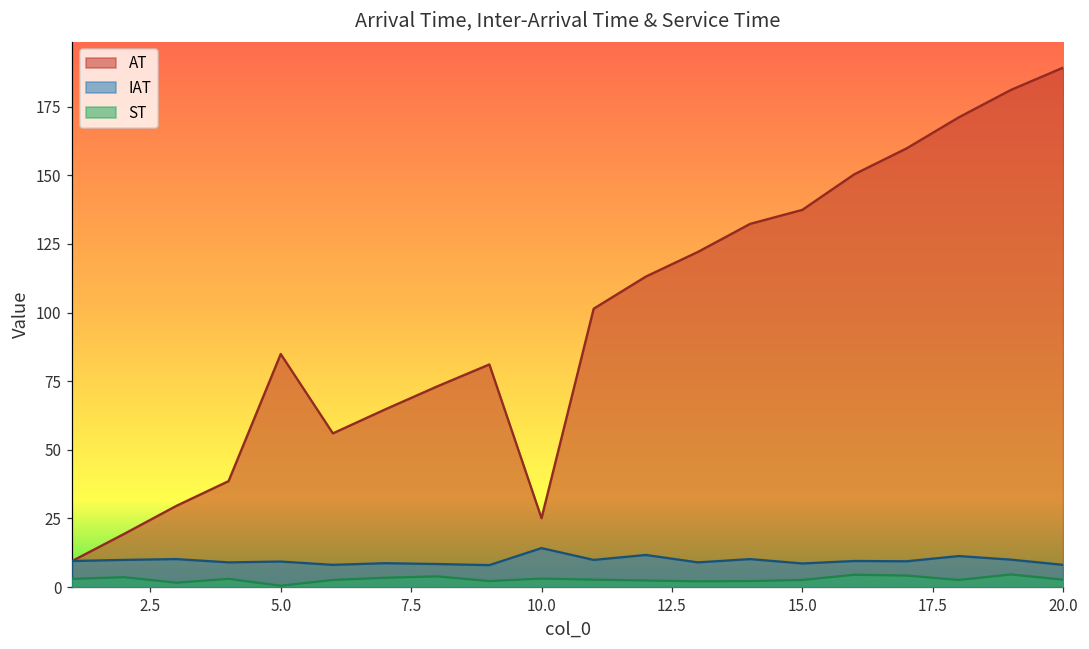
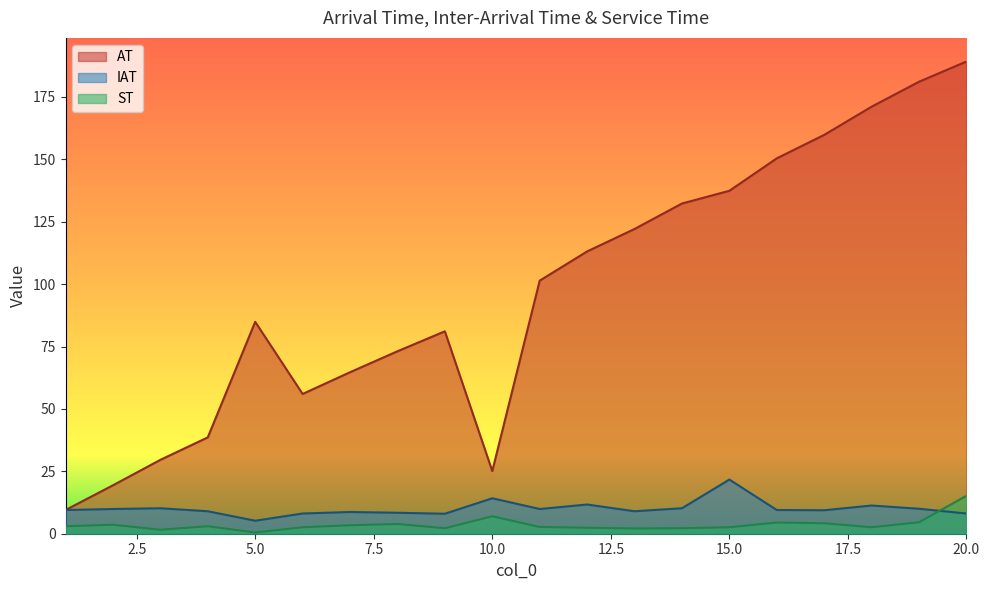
IAT, 5.0: 9 -> 5
ST, 10.0: 3 -> 7
IAT, 15.0: 9 -> 22
ST, 20.0: 3 -> 15
